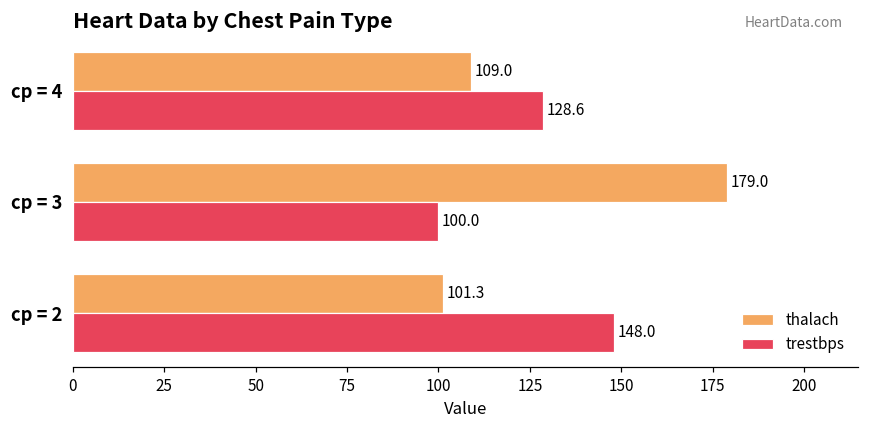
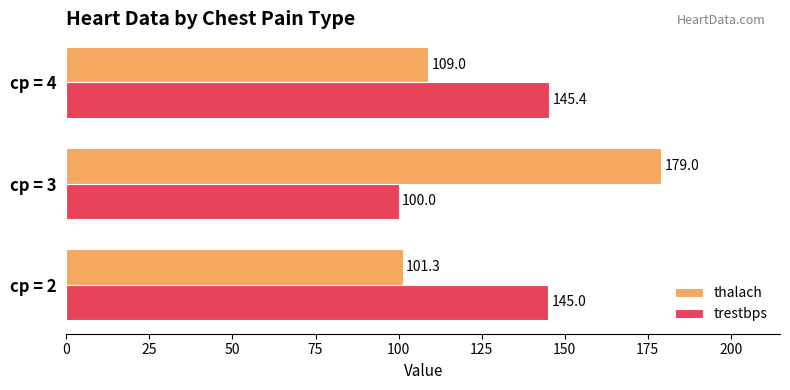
trestbps, cp = 4: 128.6 -> 145.4
trestbps, cp = 2: 148.0 -> 145.0
